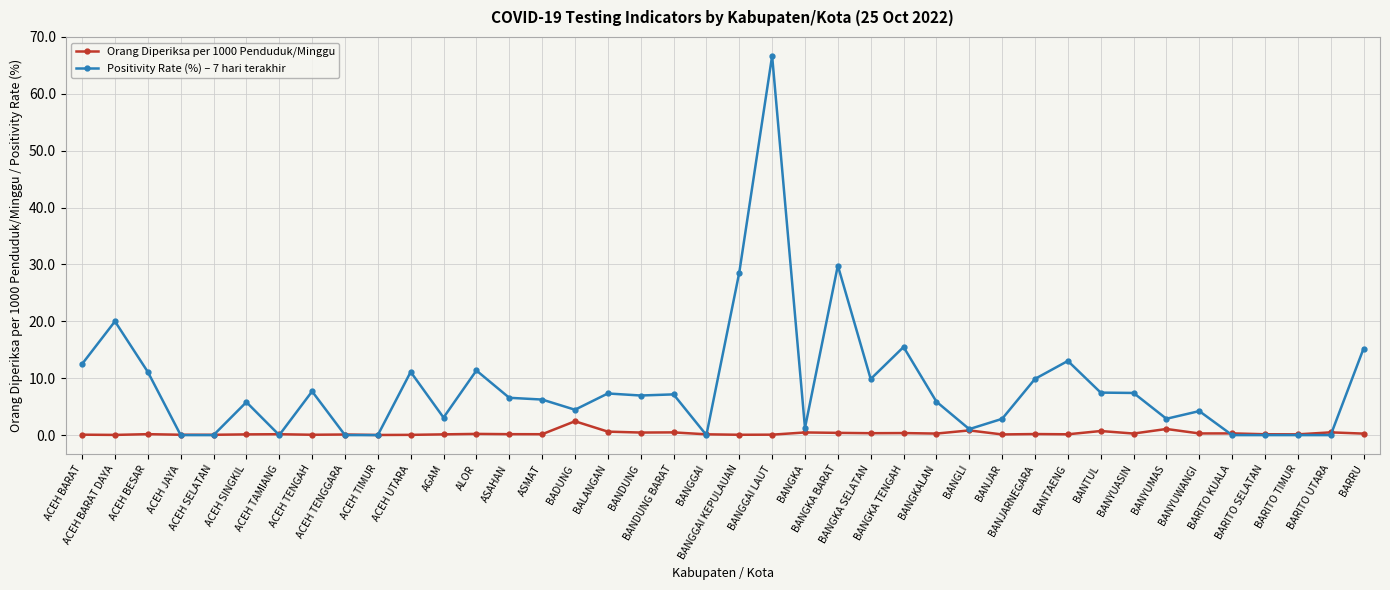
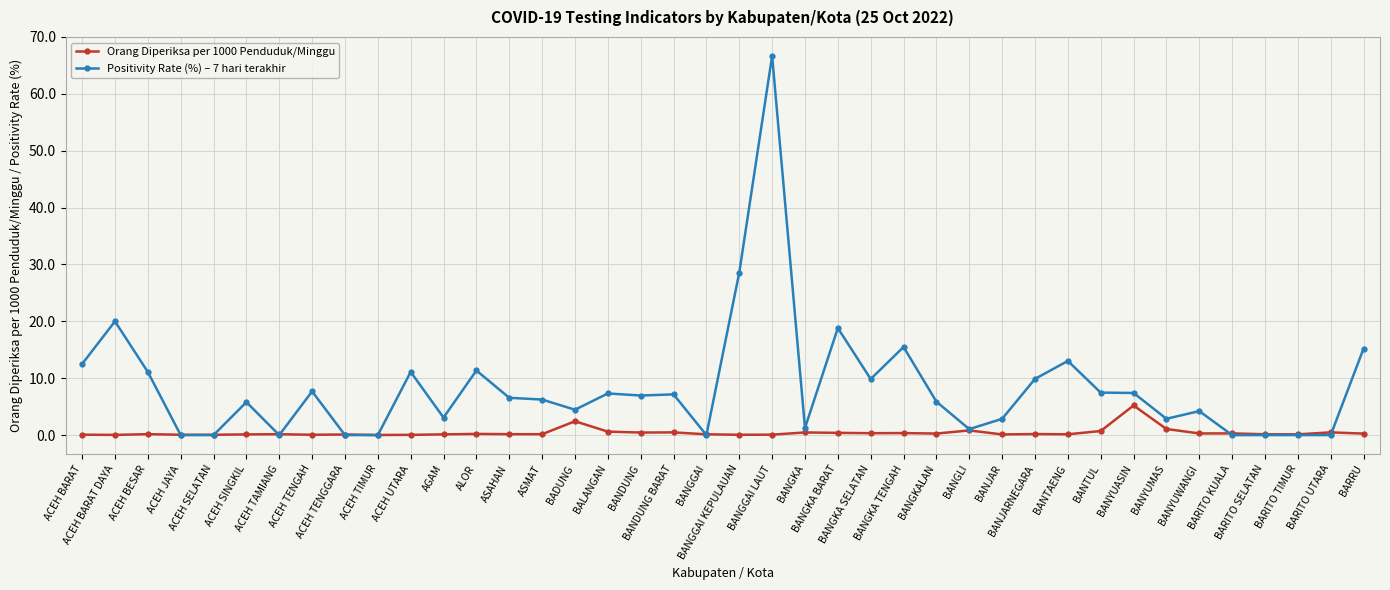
Positivity Rate (%) – 7 hari terakhir, BANGKA BARAT: 30 -> 19
Orang Diperiksa per 1000 Penduduk/Minggu, BANYUASIN: 0 -> 5
